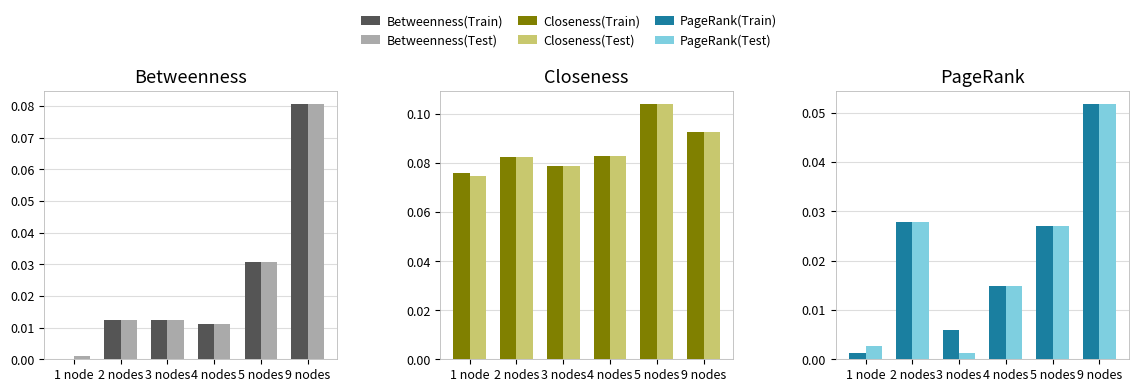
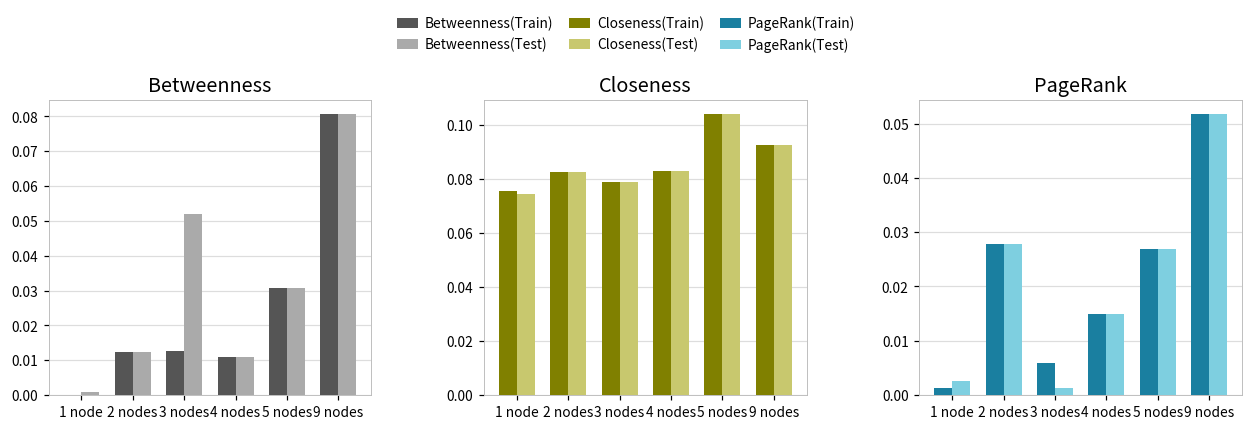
Betweenness, Betweenness(Test), 3 nodes: 0.013 -> 0.052
